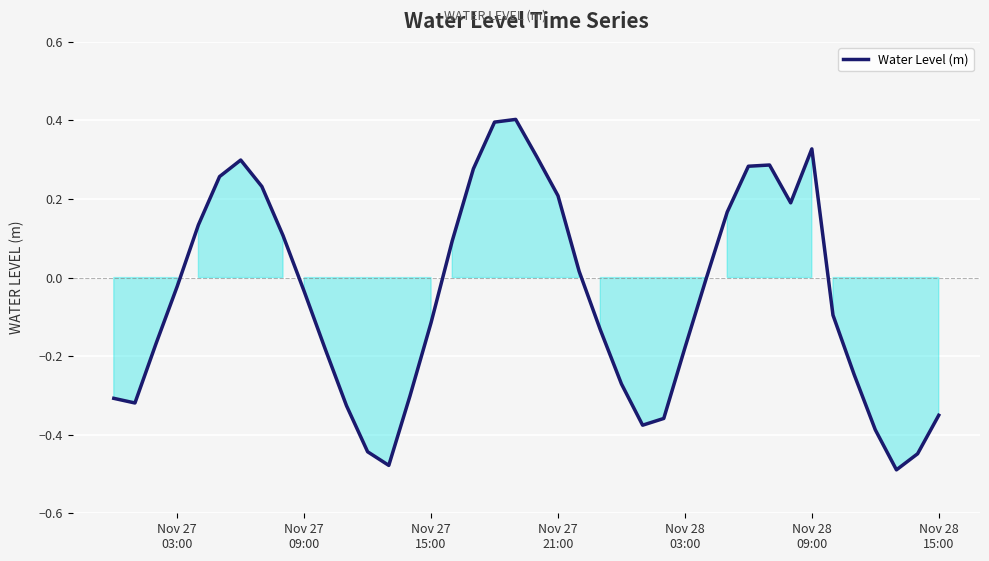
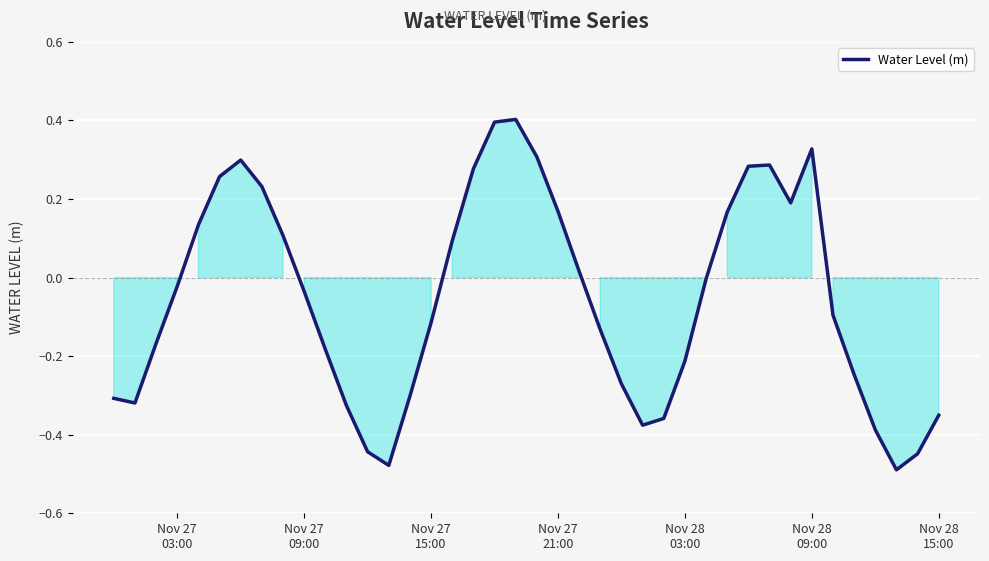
Nov 27 21:00: 0.21 -> 0.17
Nov 28 03:00: -0.18 -> -0.21
